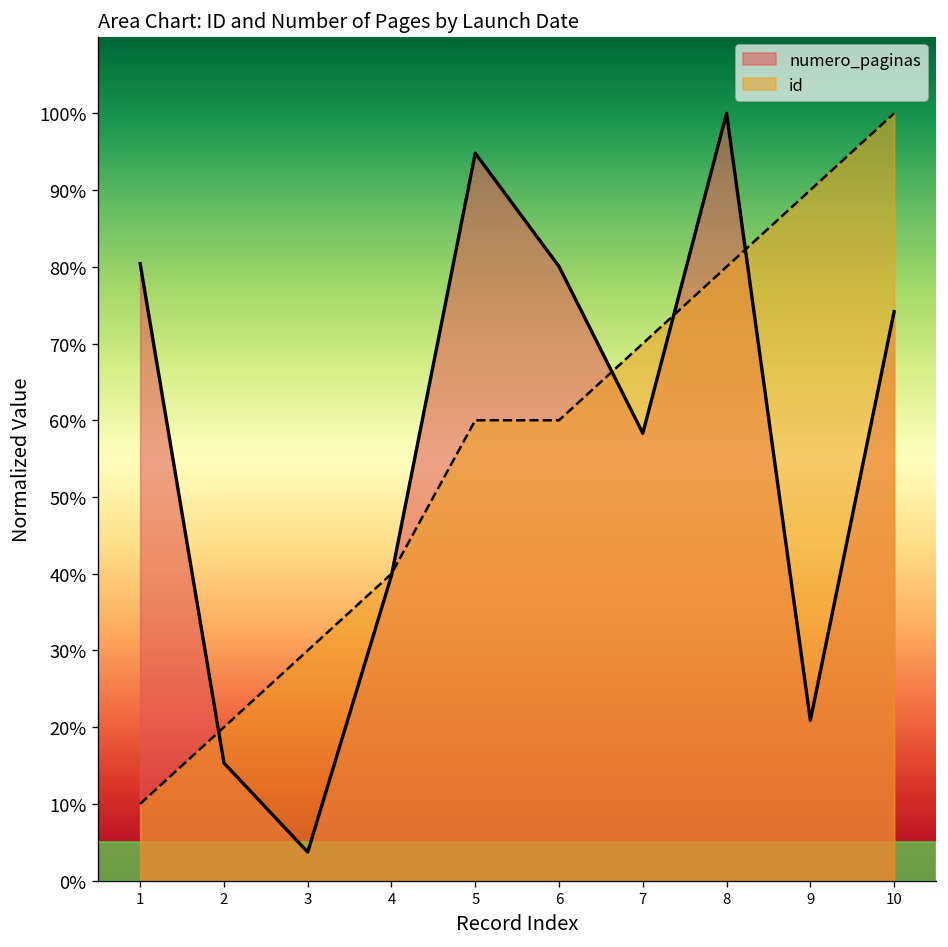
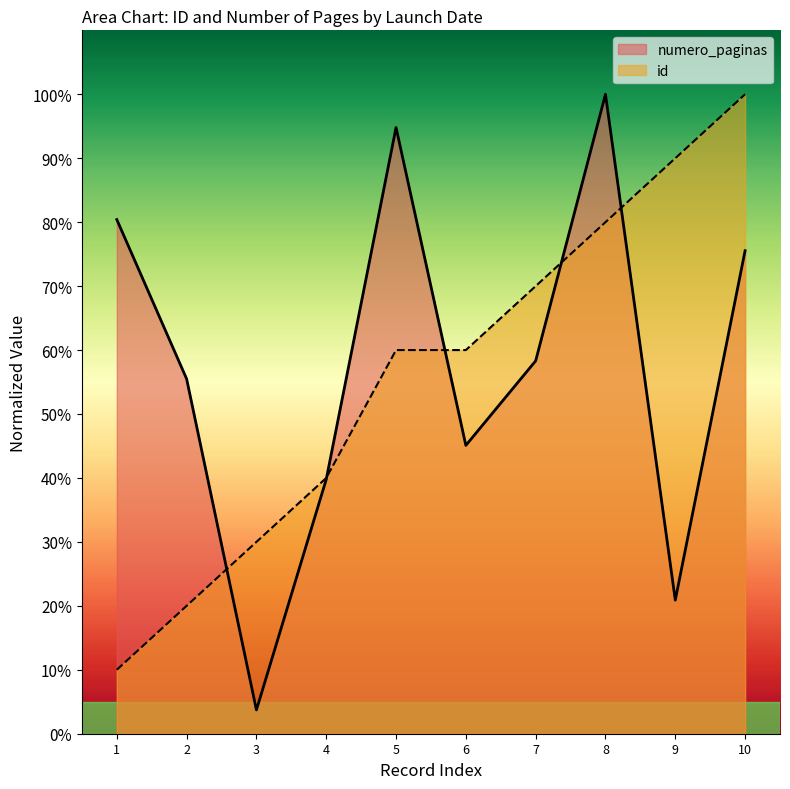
numero_paginas, 2: 15% -> 55%
numero_paginas, 6: 80% -> 45%
numero_paginas, 10: 74% -> 76%
